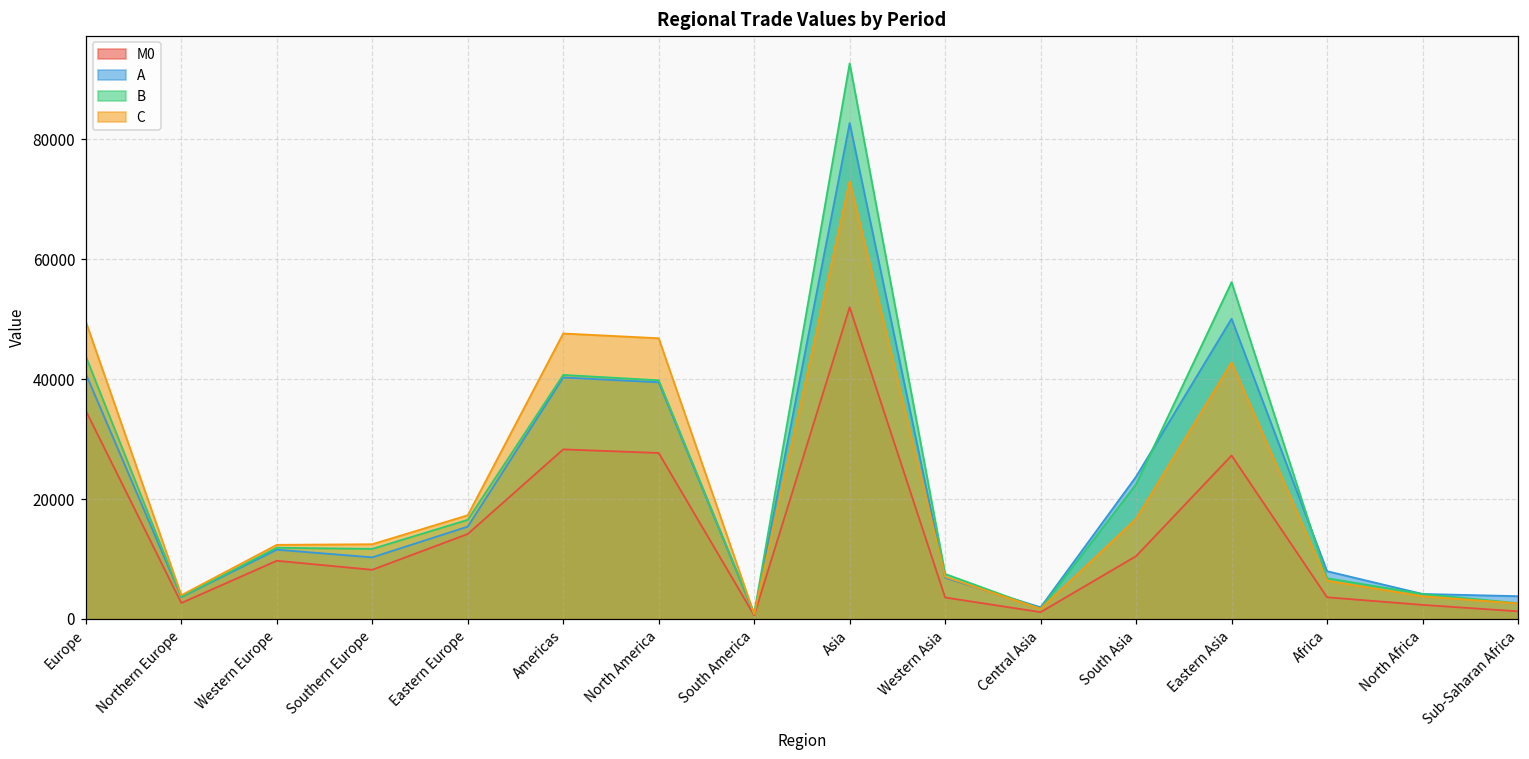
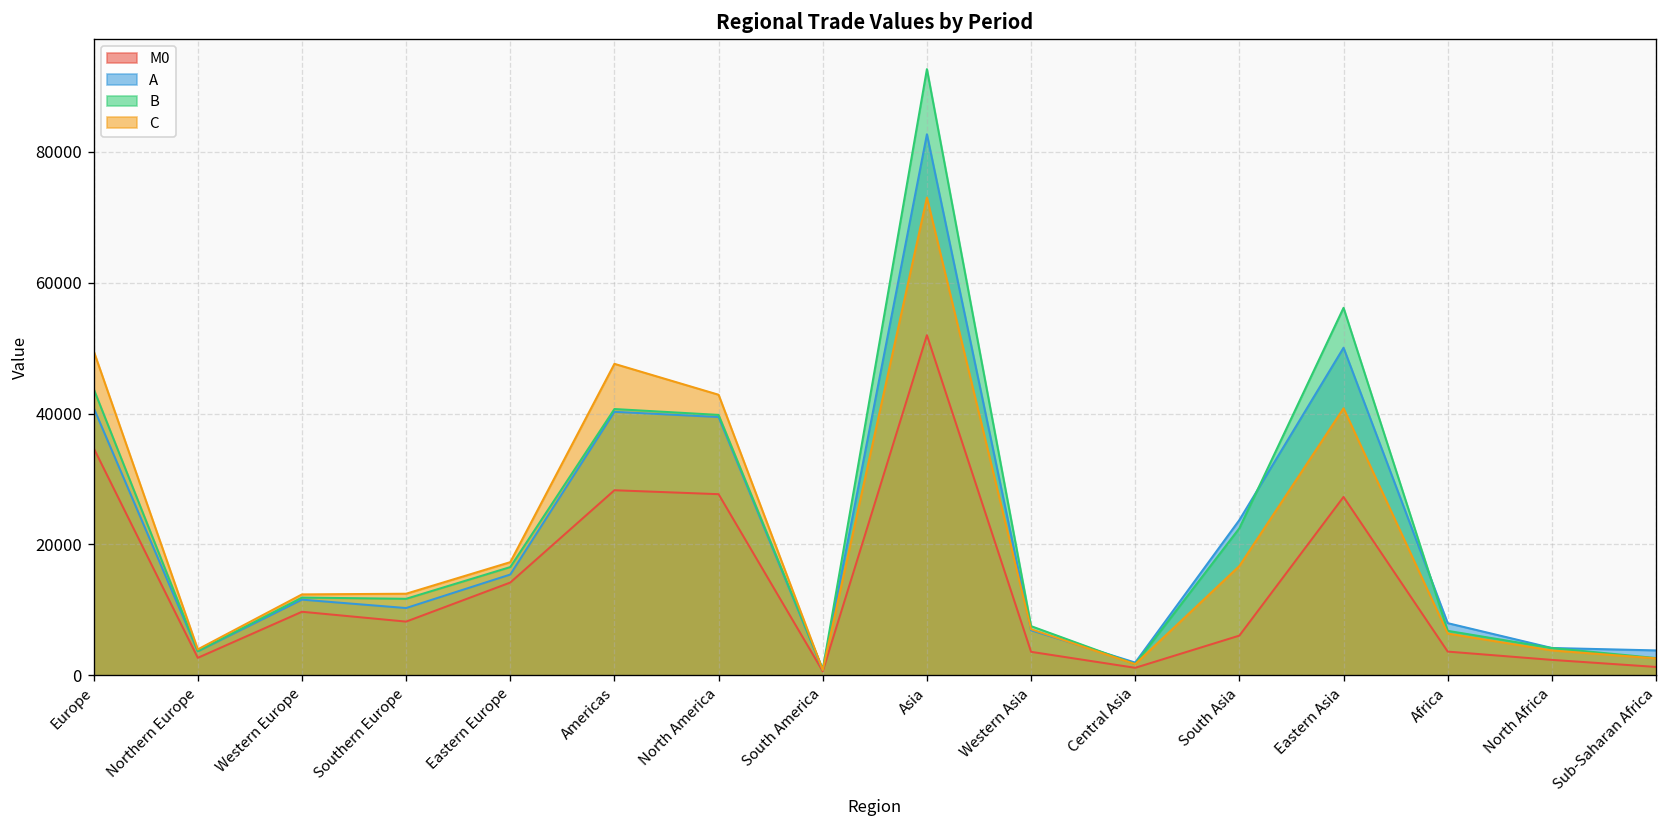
C, North America: 47000 -> 43000
M0, South Asia: 10000 -> 6000
C, Eastern Asia: 43000 -> 41000
